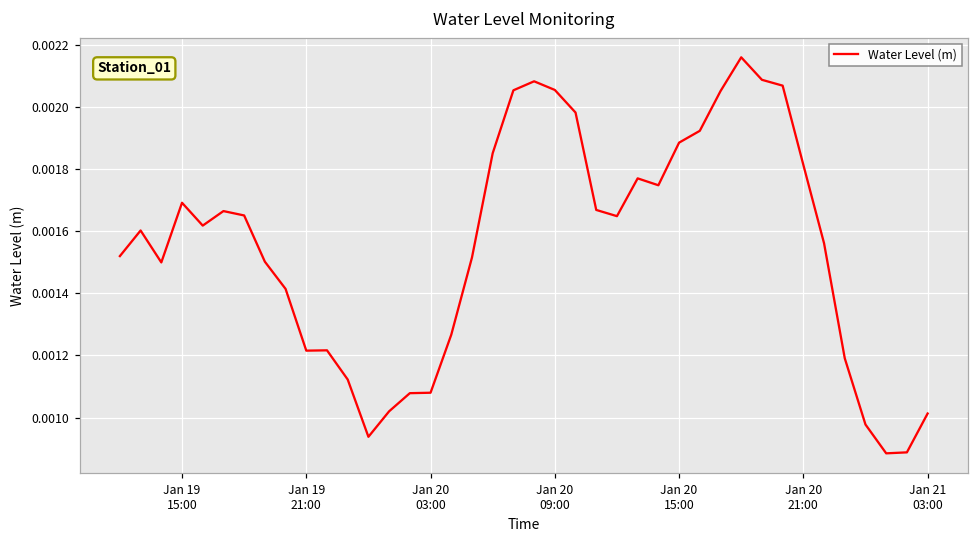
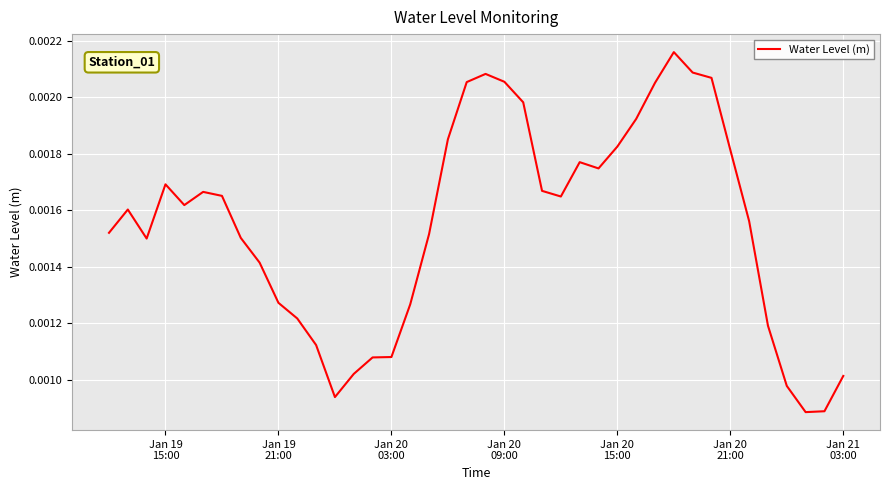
Jan 19 21:00: 0.00122 -> 0.00127
Jan 20 15:00: 0.00189 -> 0.00183
